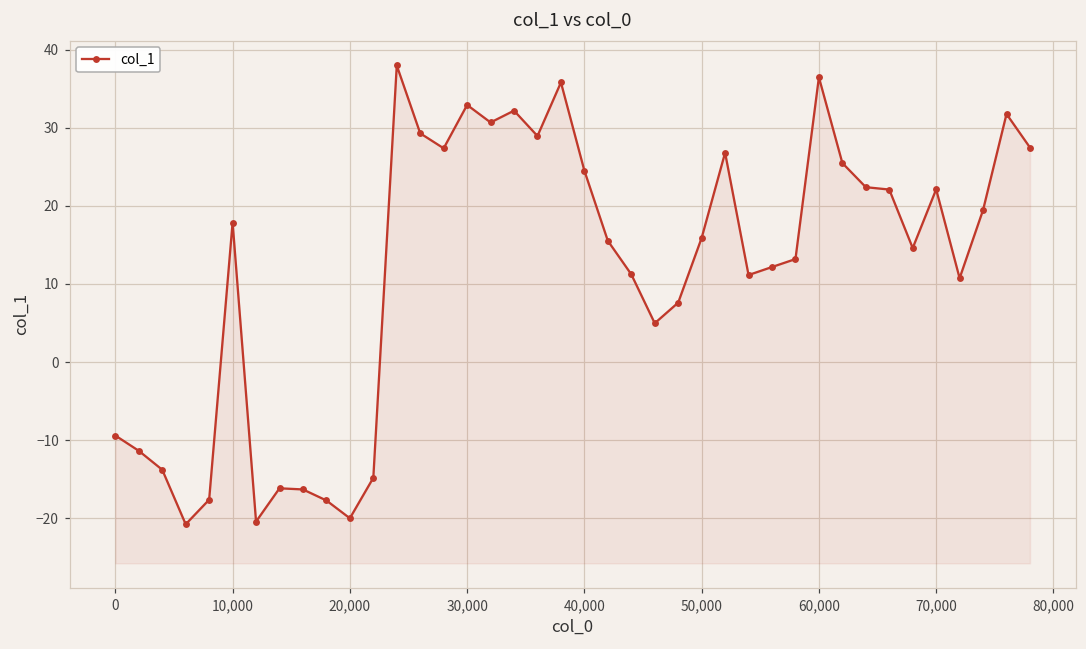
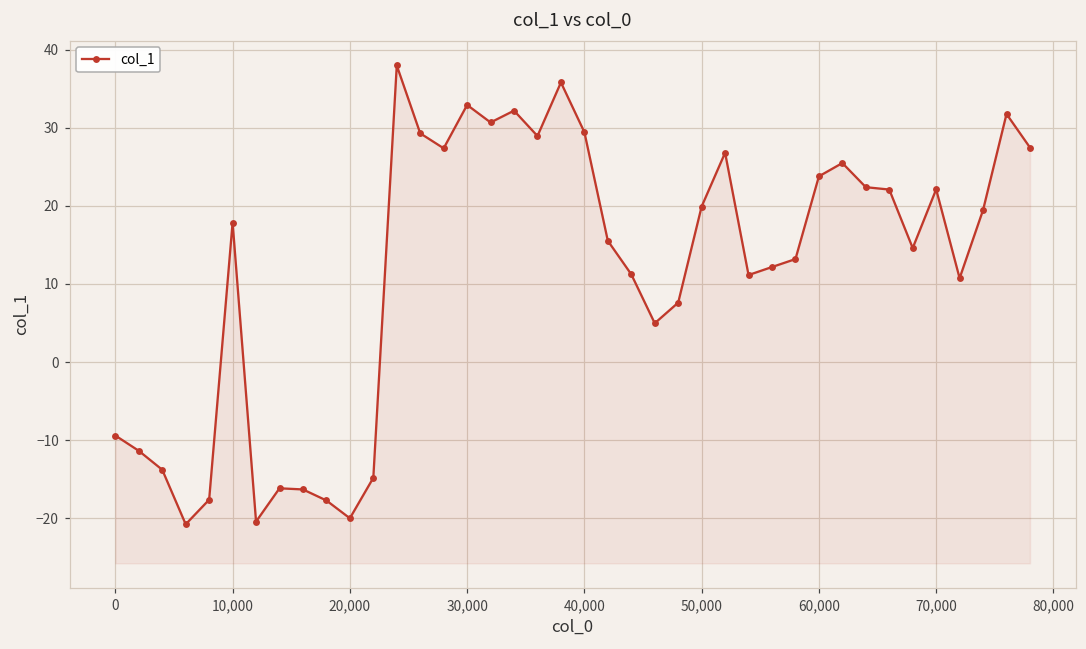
40,000: 25 -> 29
50,000: 16 -> 20
60,000: 36 -> 24
